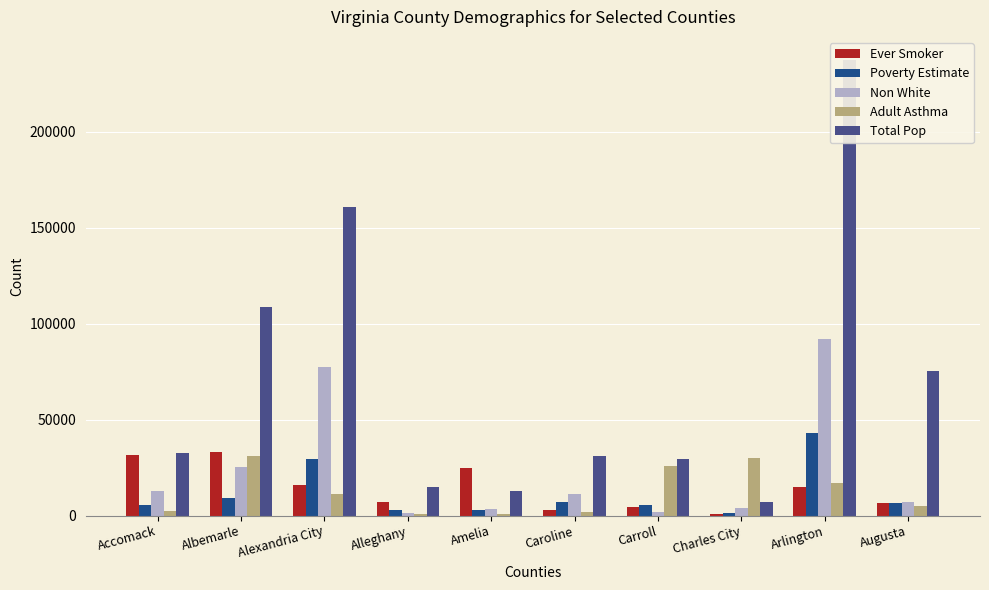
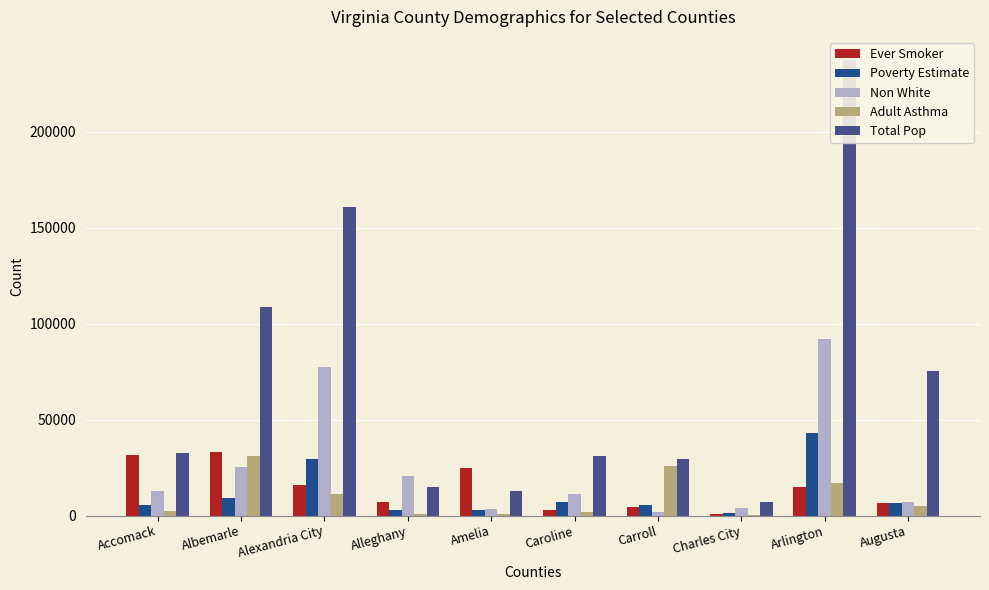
Non White, Alleghany: 1000 -> 20000
Adult Asthma, Charles City: 30000 -> 0
